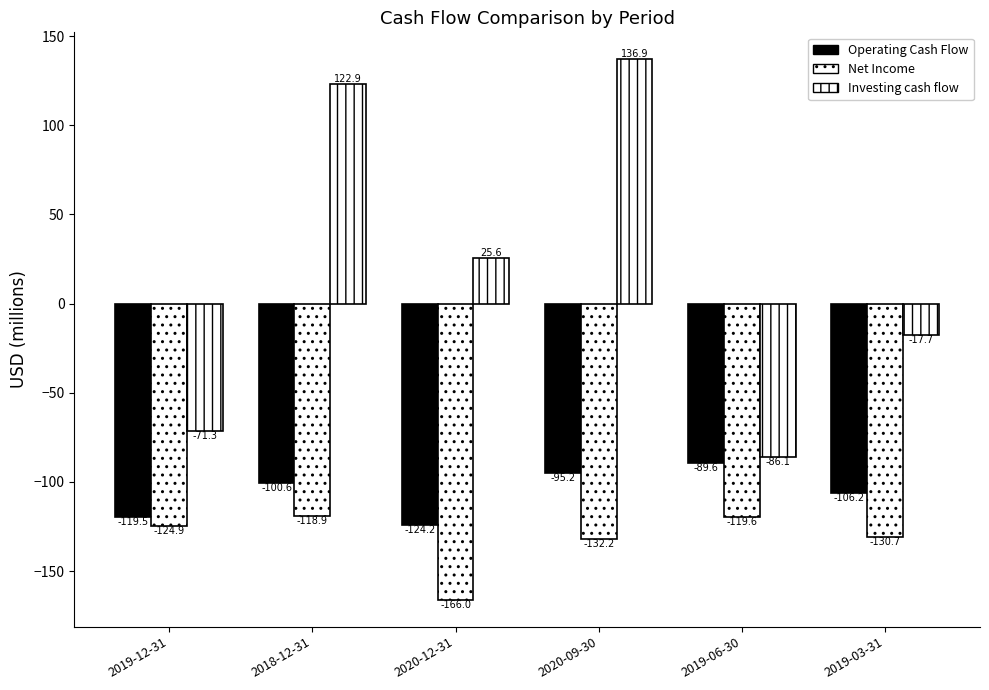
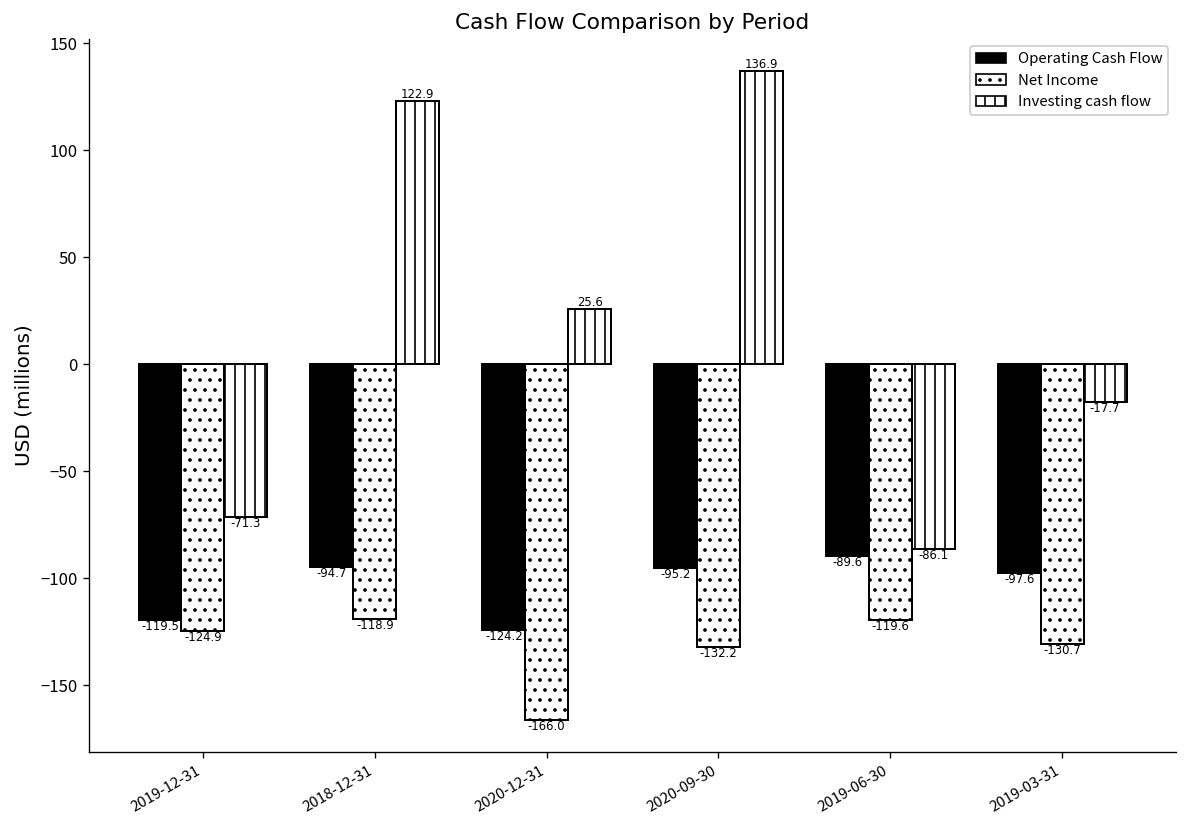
Operating Cash Flow, 2018-12-31: -100.6 -> -94.7
Operating Cash Flow, 2019-03-31: -106.2 -> -97.6
